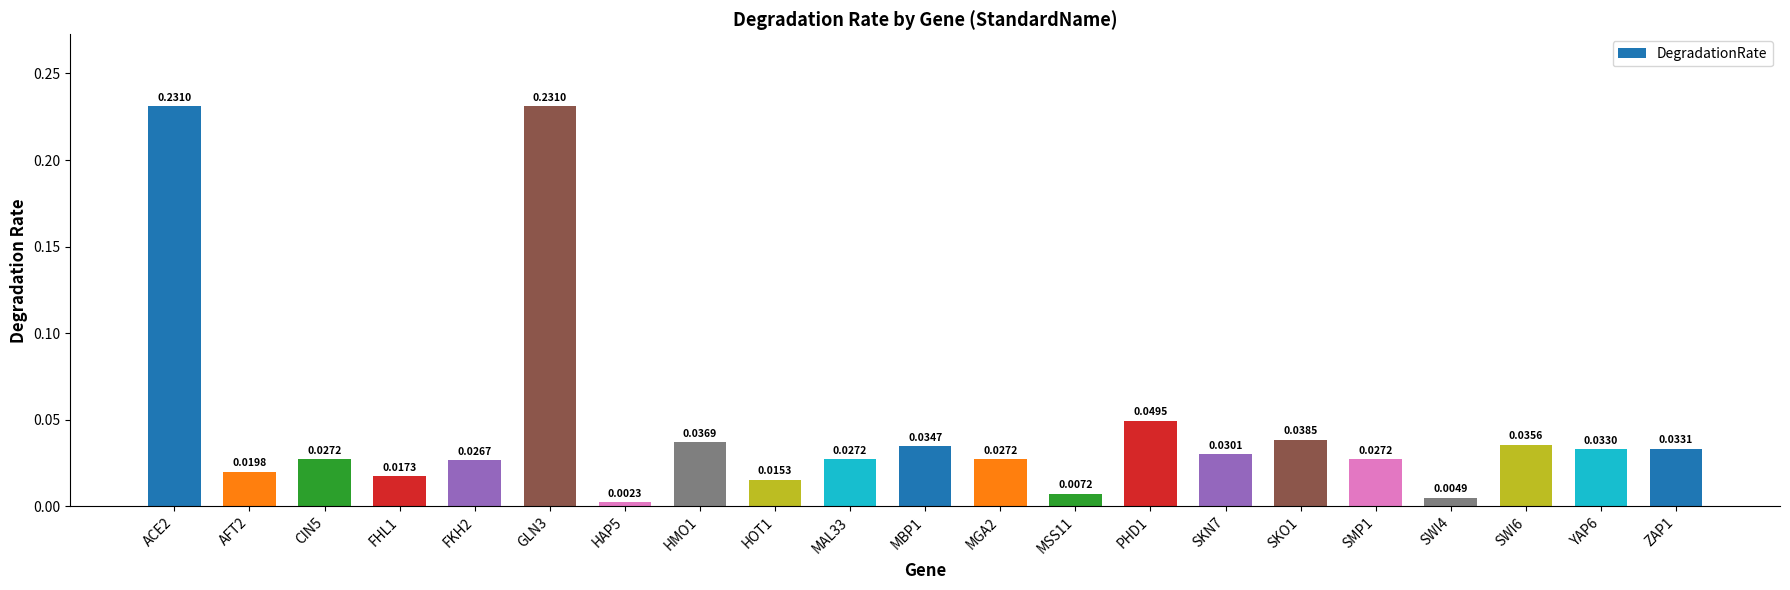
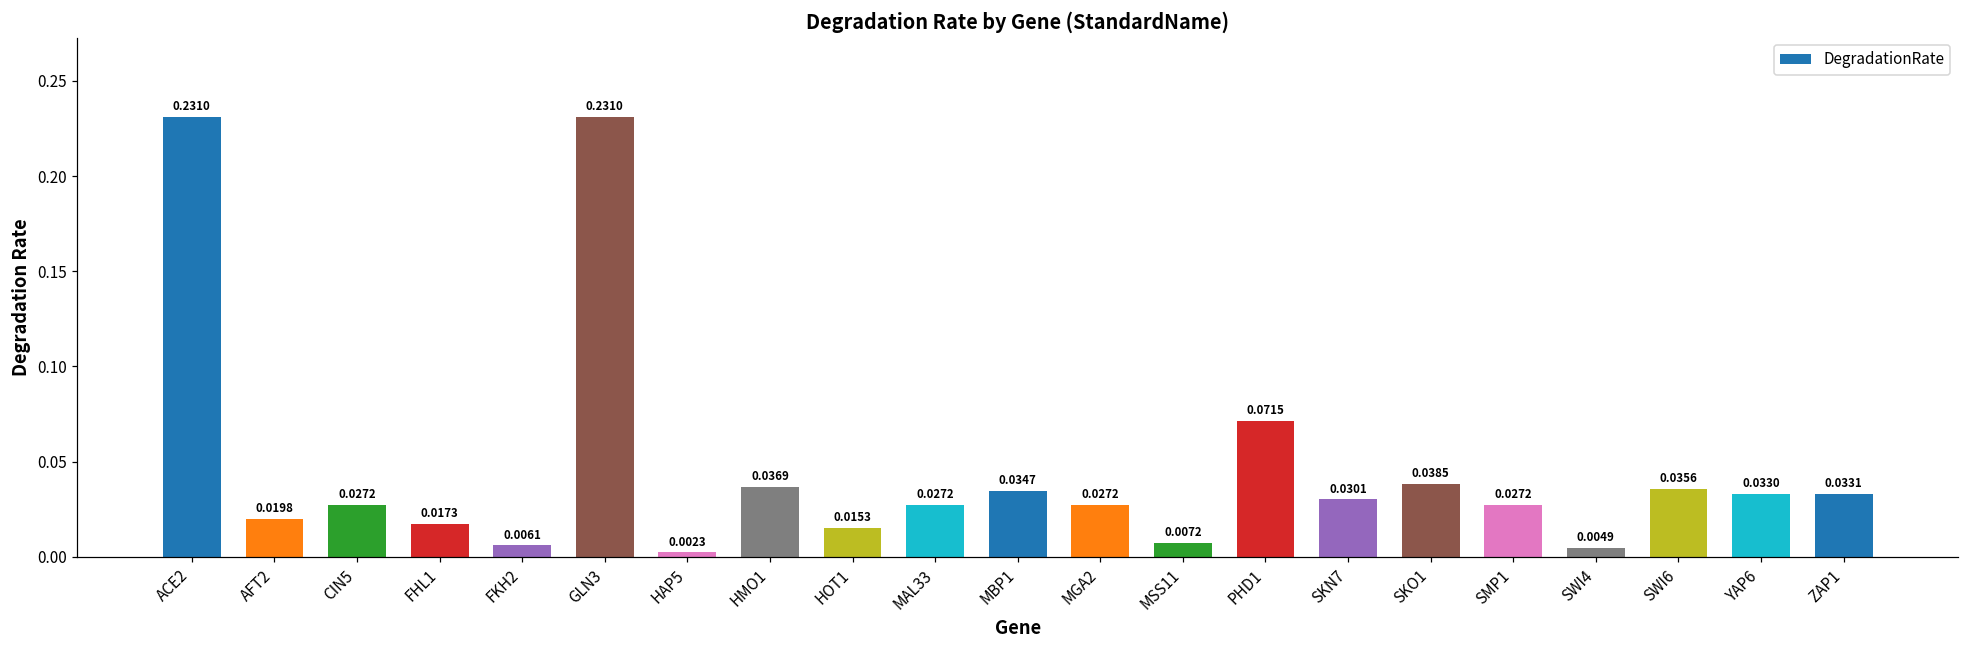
FKH2: 0.0267 -> 0.0061
PHD1: 0.0495 -> 0.0715
